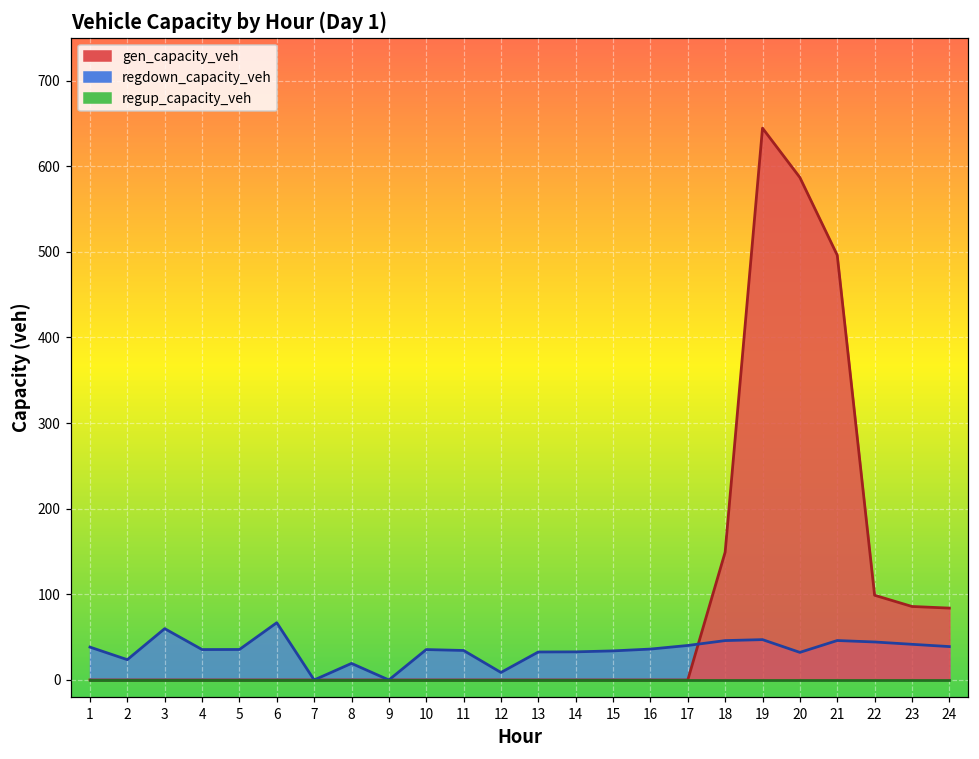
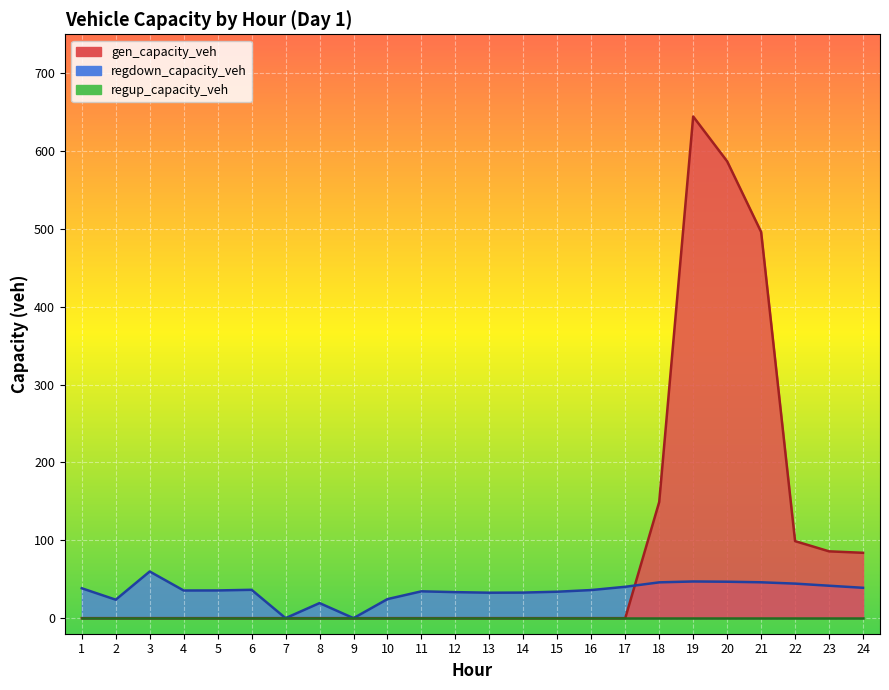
regdown_capacity_veh, 6: 70 -> 40
regdown_capacity_veh, 10: 40 -> 20
regdown_capacity_veh, 12: 10 -> 30
regdown_capacity_veh, 20: 30 -> 50
